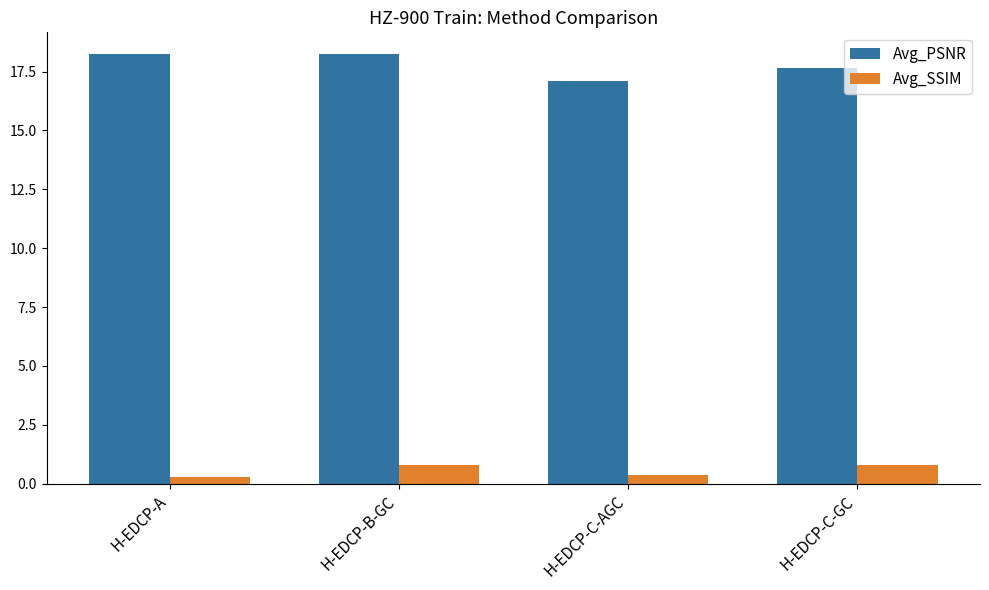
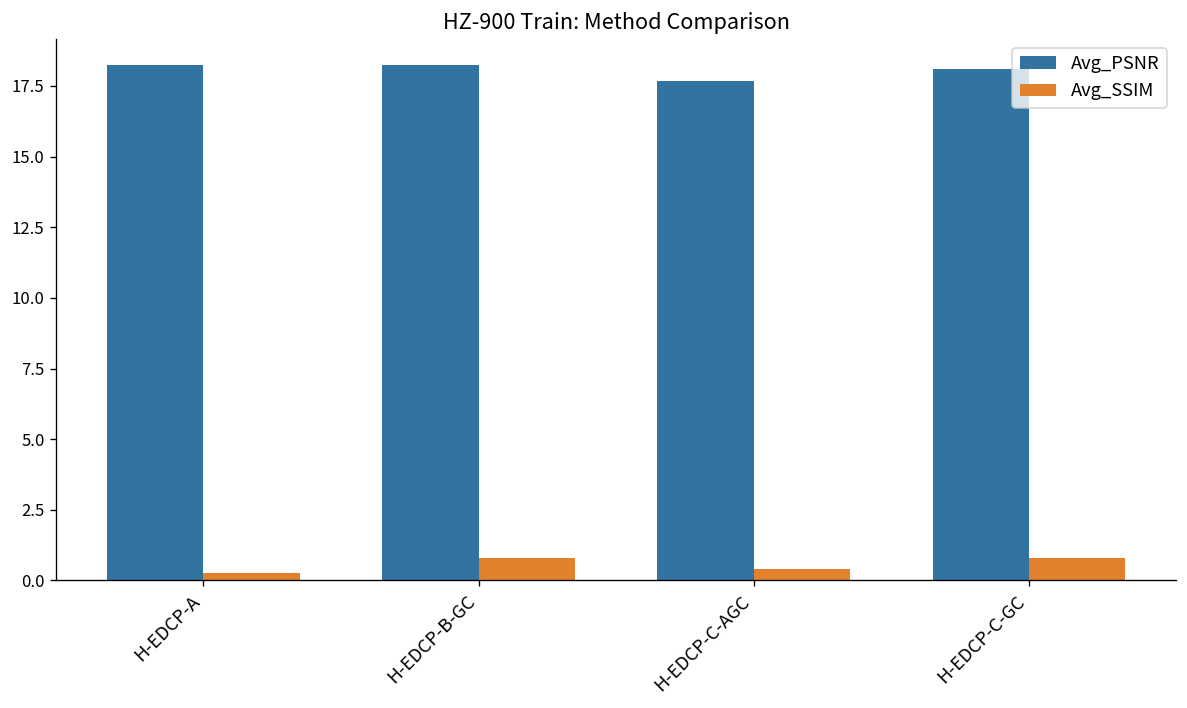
Avg_PSNR, H-EDCP-C-AGC: 17.1 -> 17.7
Avg_PSNR, H-EDCP-C-GC: 17.6 -> 18.1
